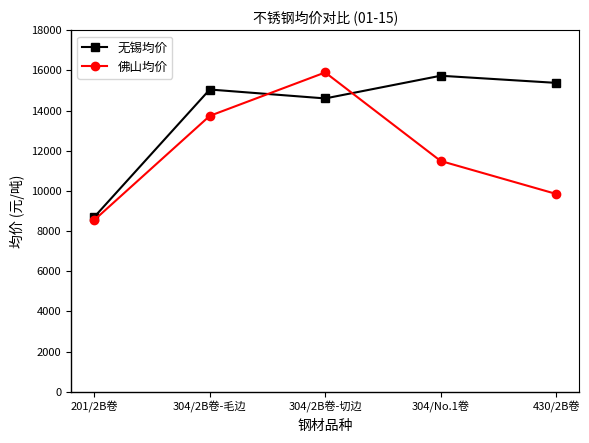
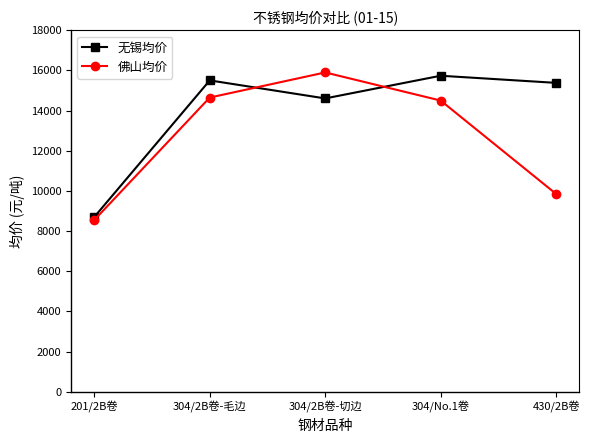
无锡均价, 304/2B卷-毛边: 15100 -> 15500
佛山均价, 304/2B卷-毛边: 13700 -> 14700
佛山均价, 304/No.1卷: 11500 -> 14500
